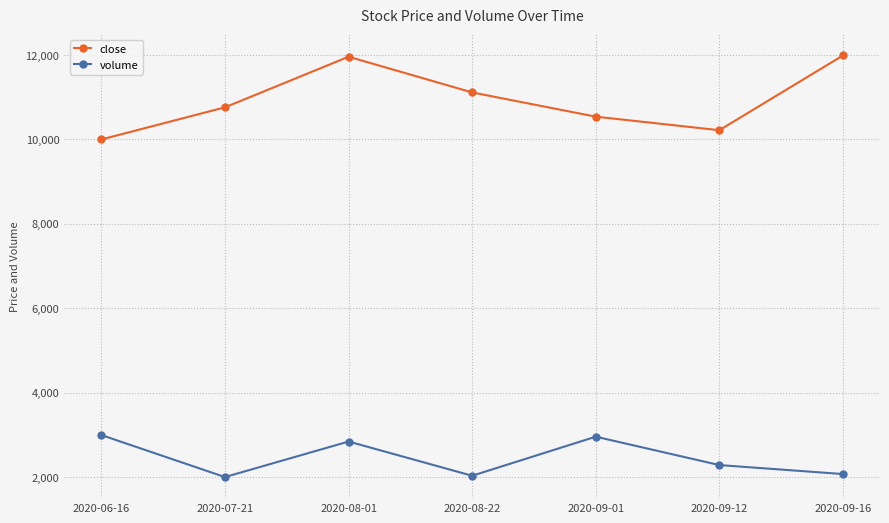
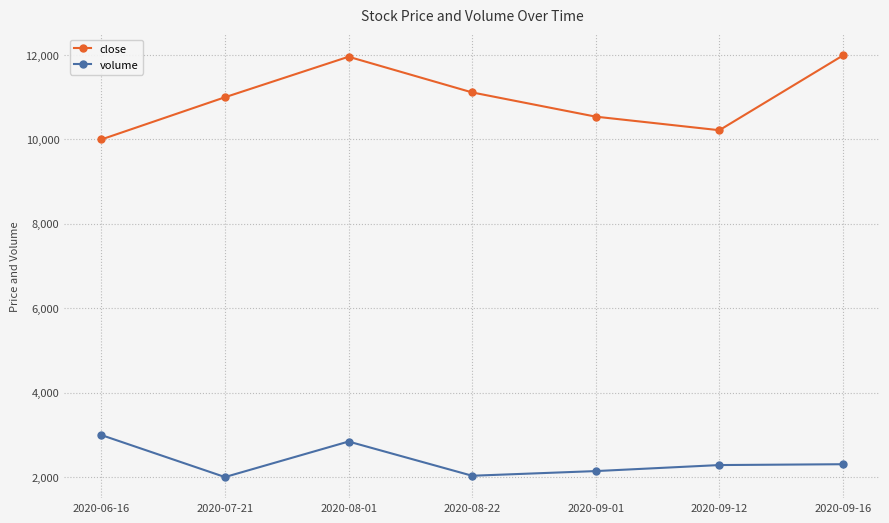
close, 2020-07-21: 10,800 -> 11,000
volume, 2020-09-01: 3,000 -> 2,100
volume, 2020-09-16: 2,100 -> 2,300
